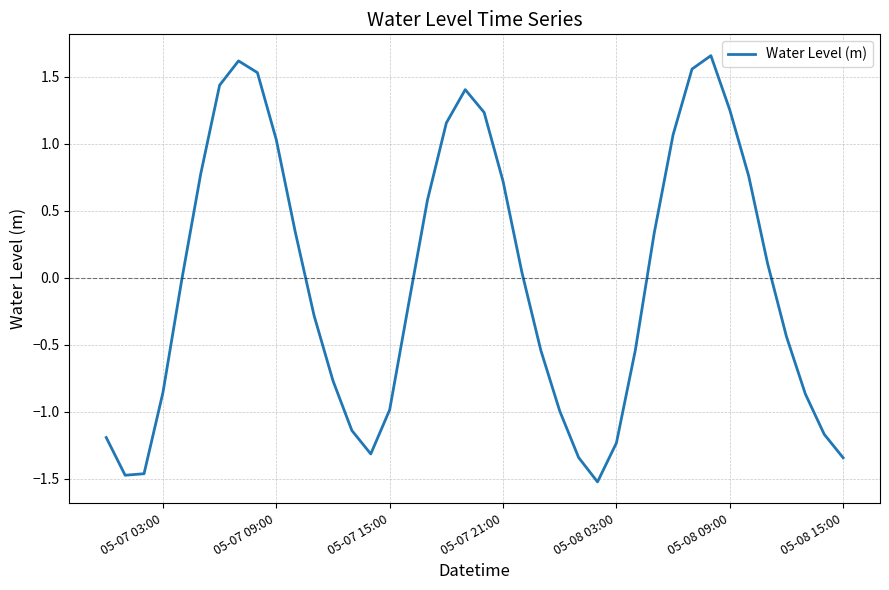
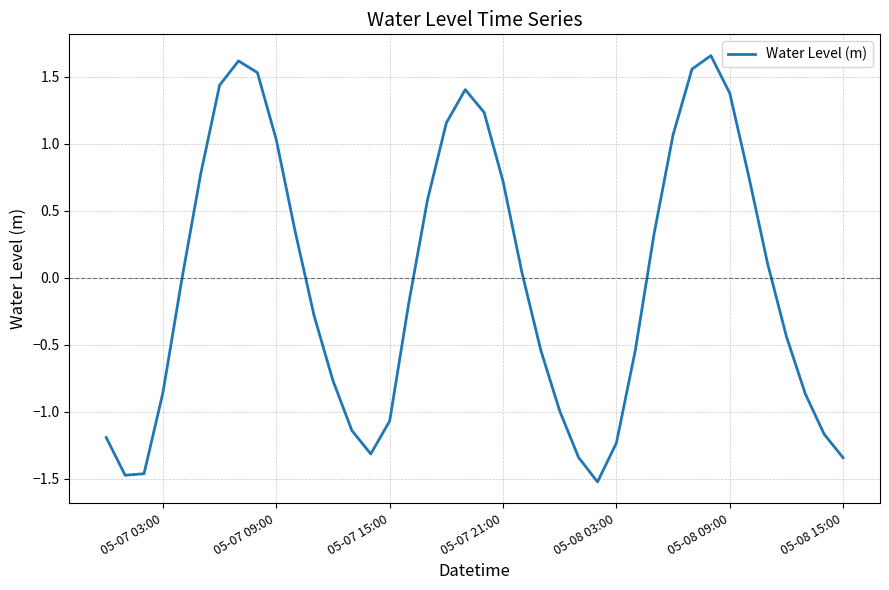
05-07 15:00: -0.98 -> -1.07
05-08 09:00: 1.25 -> 1.38
